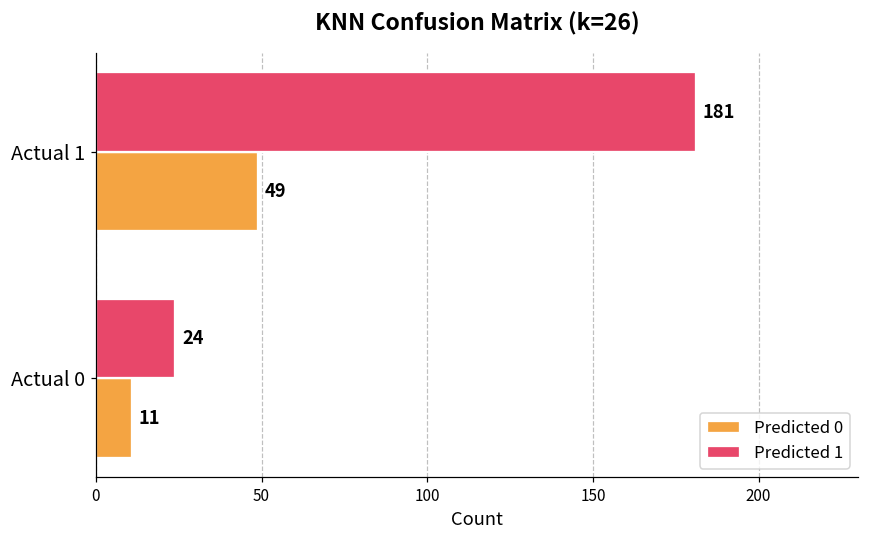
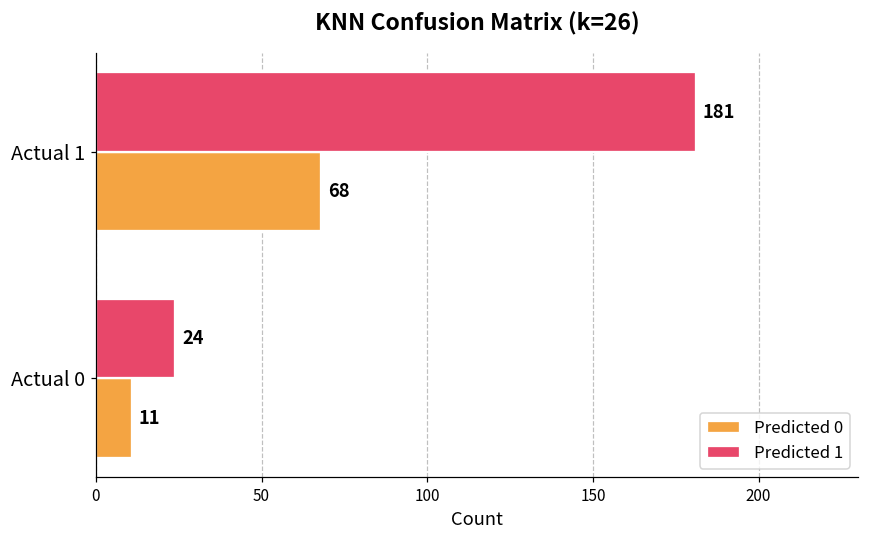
Predicted 0, Actual 1: 49 -> 68
